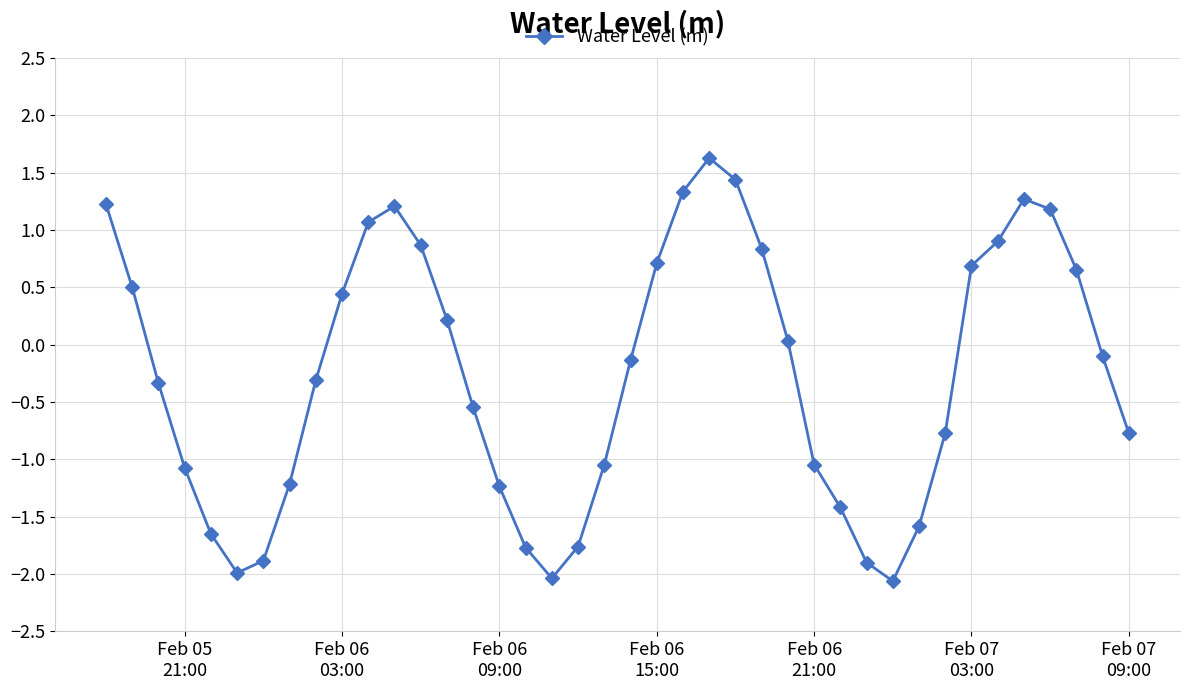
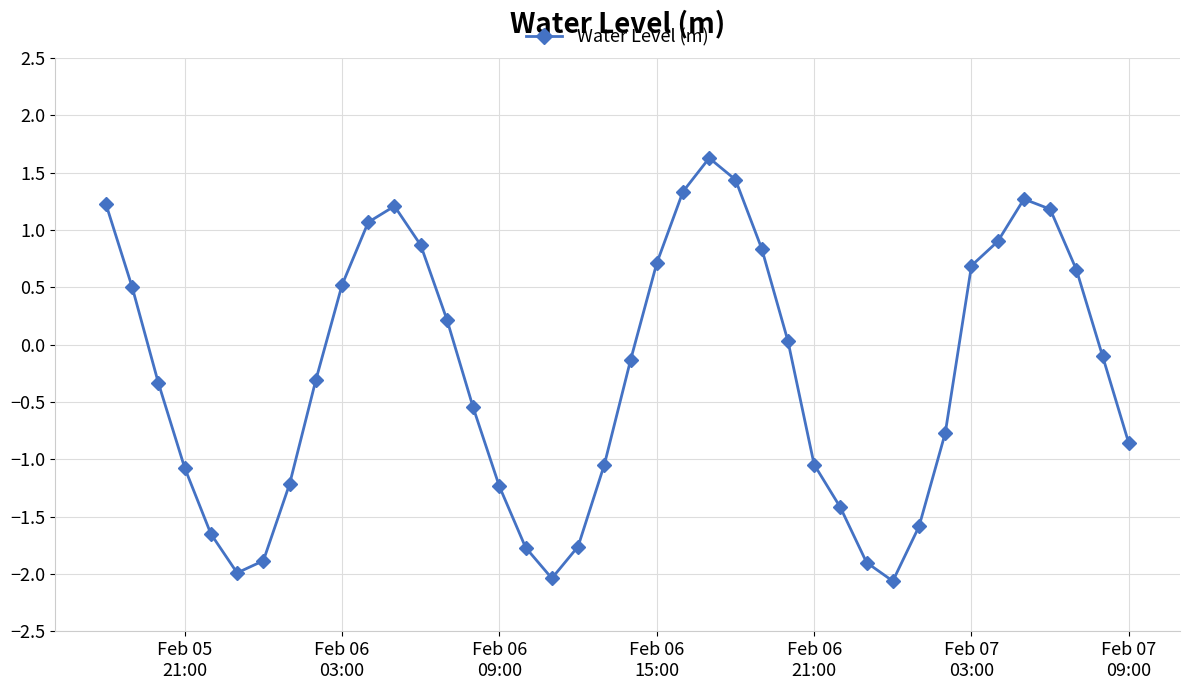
Feb 06 03:00: 0.44 -> 0.52
Feb 07 09:00: -0.77 -> -0.86
